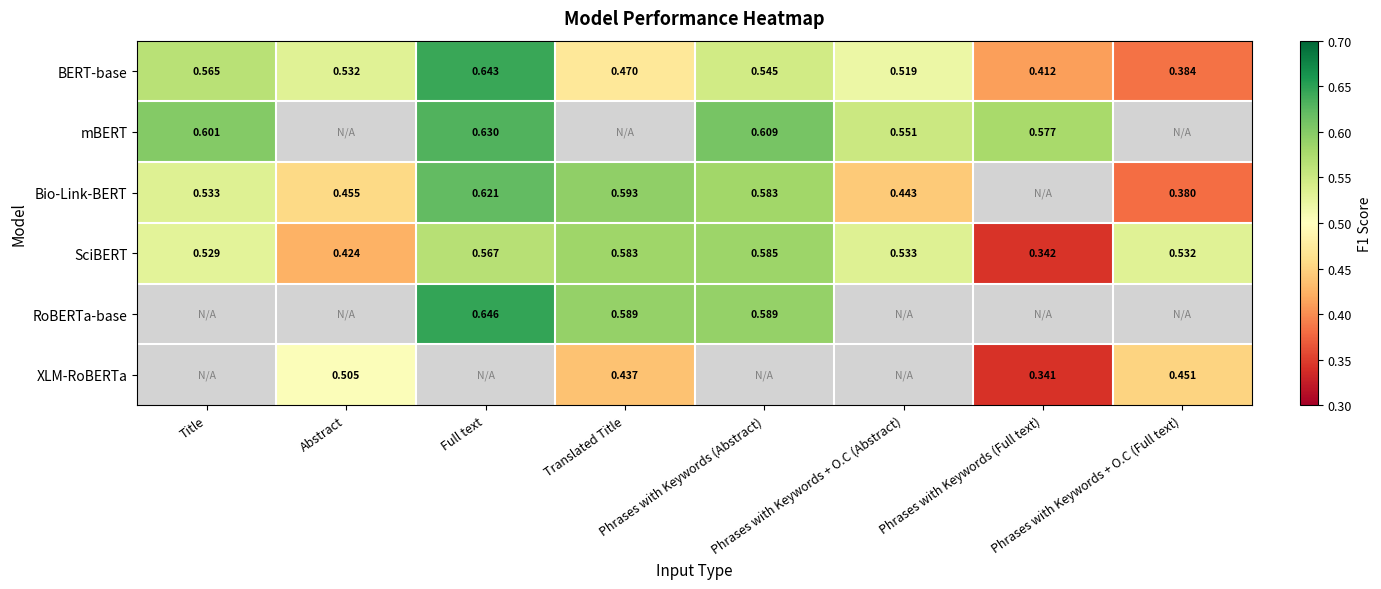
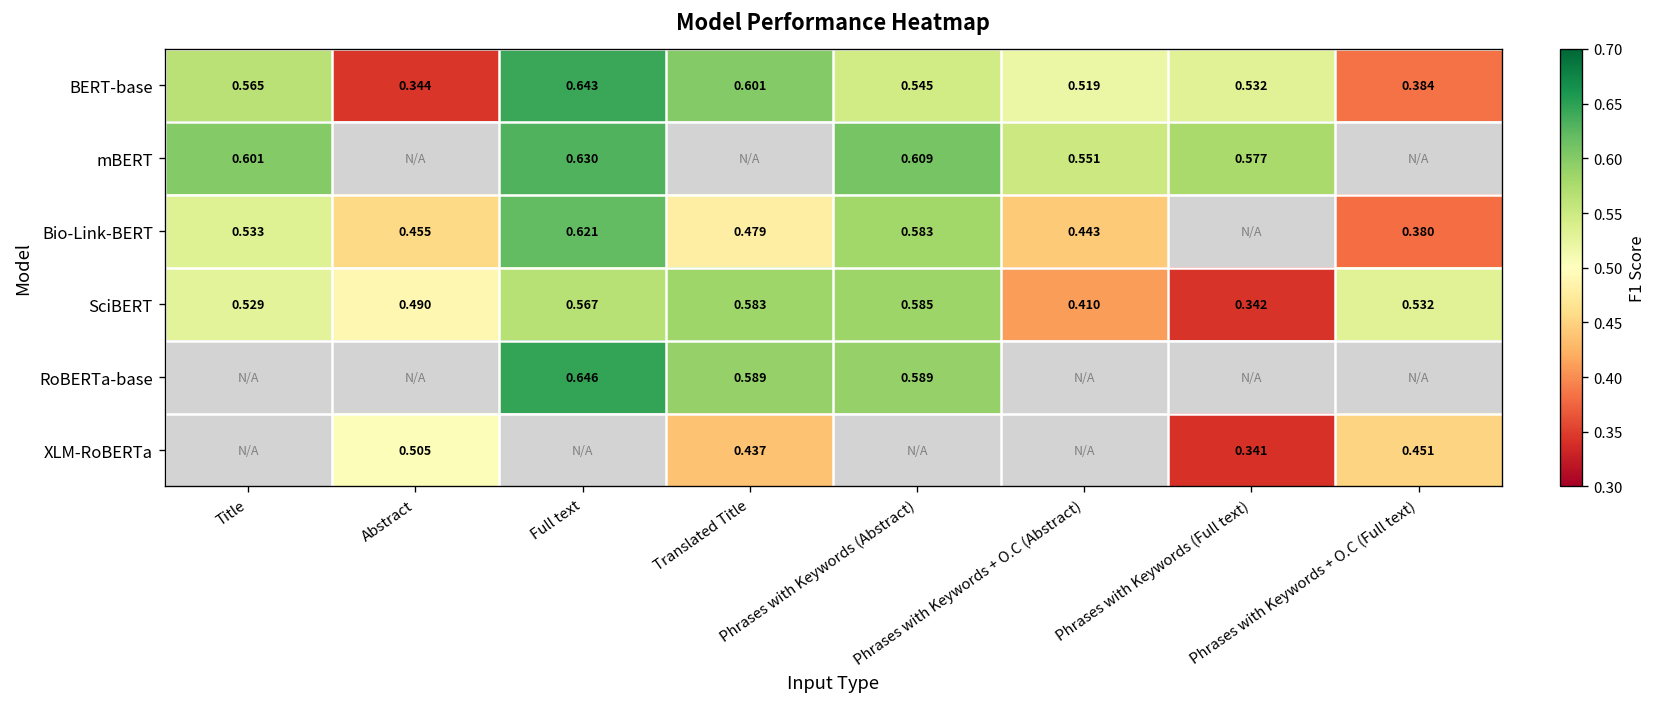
BERT-base, Abstract: 0.532 -> 0.344
BERT-base, Translated Title: 0.470 -> 0.601
BERT-base, Phrases with Keywords (Full text): 0.412 -> 0.532
Bio-Link-BERT, Translated Title: 0.593 -> 0.479
SciBERT, Abstract: 0.424 -> 0.490
SciBERT, Phrases with Keywords + O.C (Abstract): 0.533 -> 0.410
